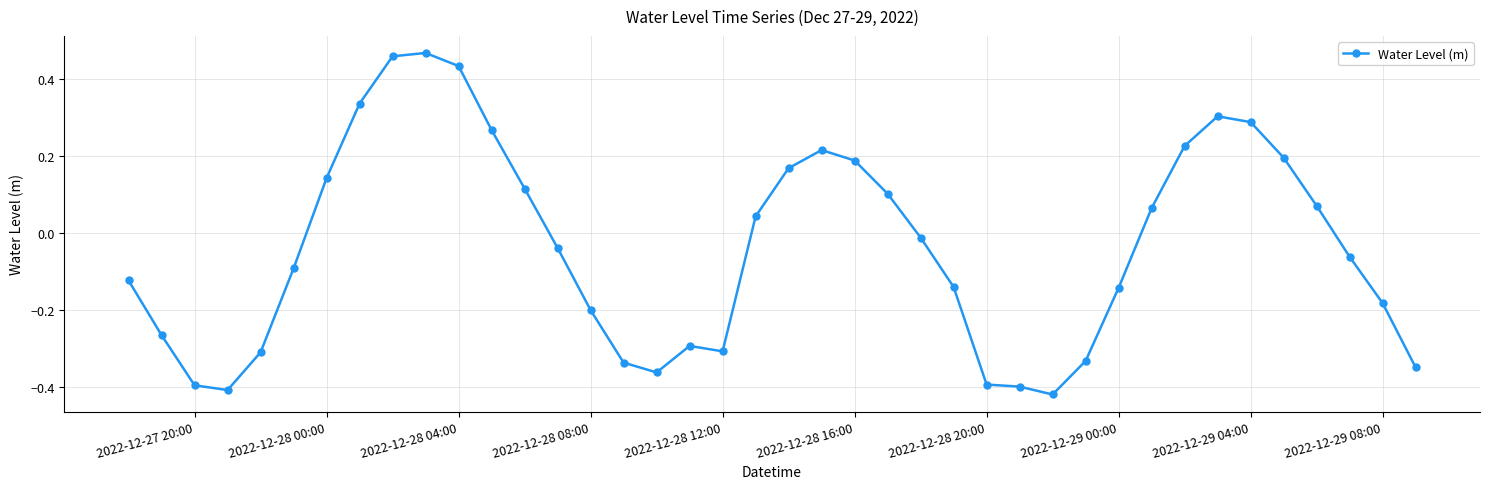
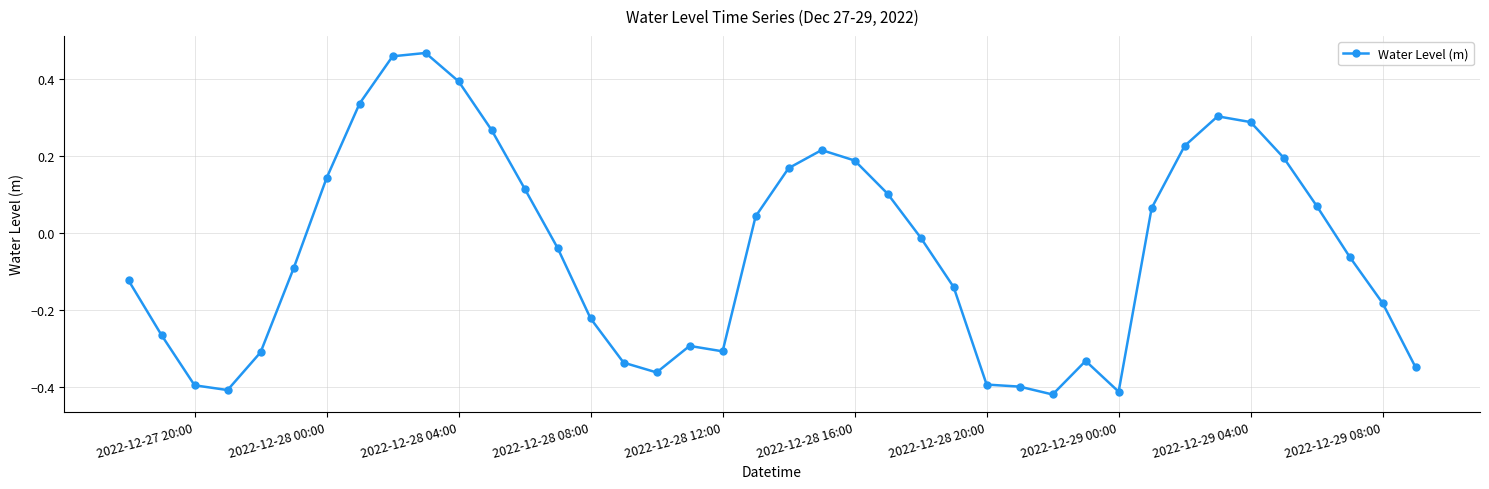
2022-12-28 04:00: 0.43 -> 0.39
2022-12-28 08:00: -0.20 -> -0.22
2022-12-29 00:00: -0.14 -> -0.41
